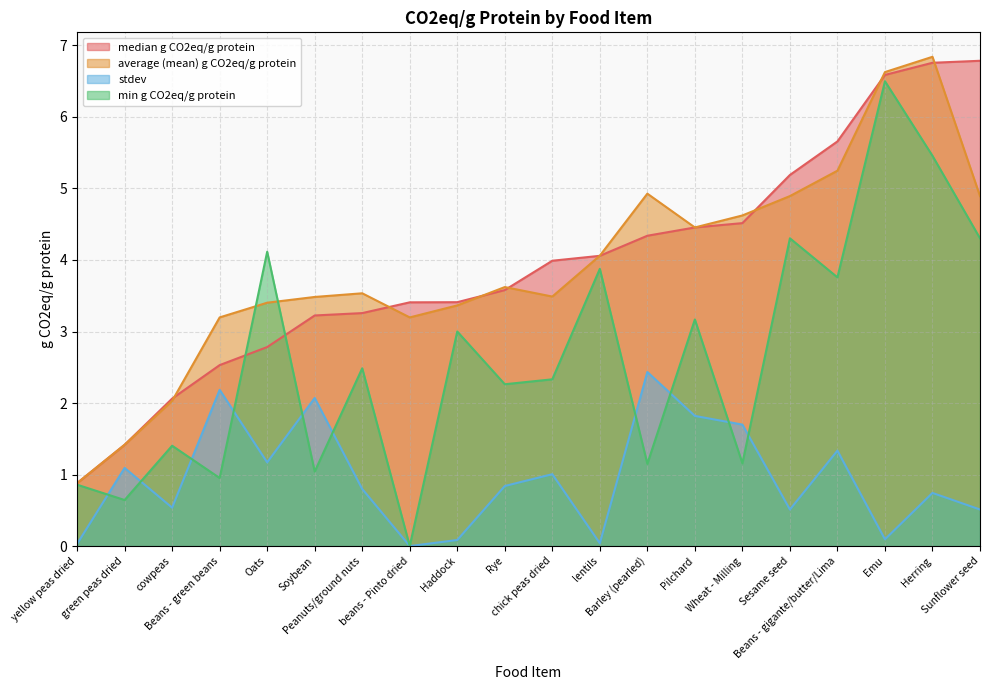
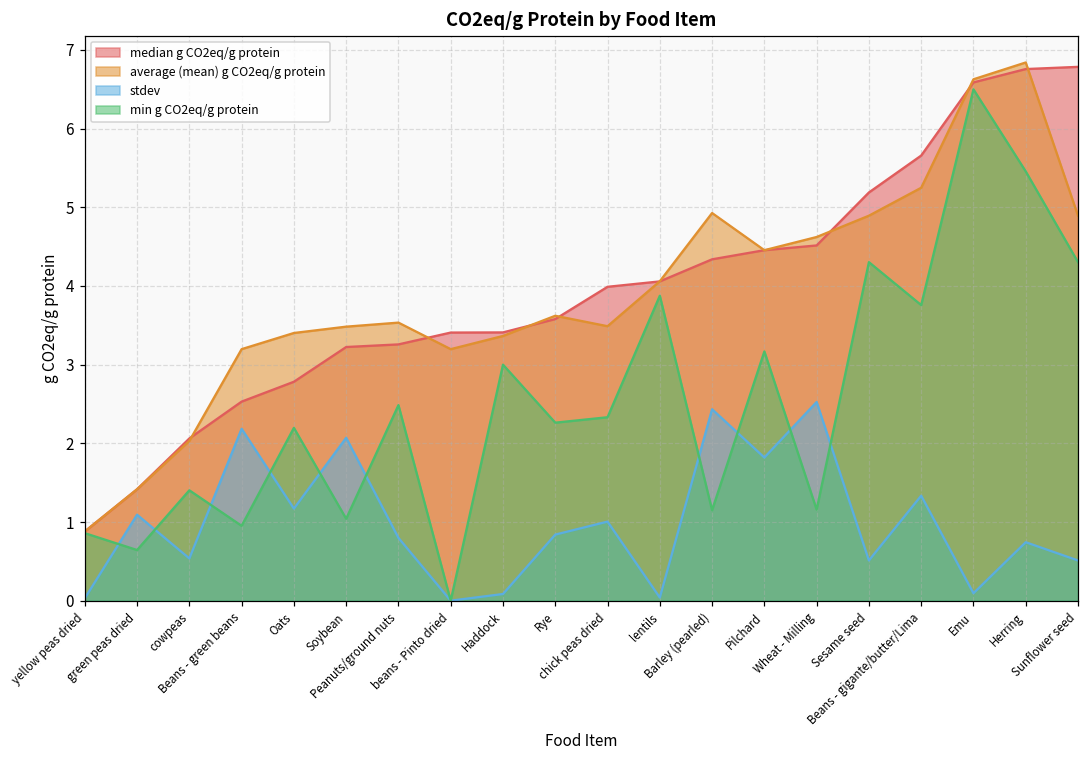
min g CO2eq/g protein, Oats: 4.1 -> 2.2
stdev, Wheat - Milling: 1.7 -> 2.5
